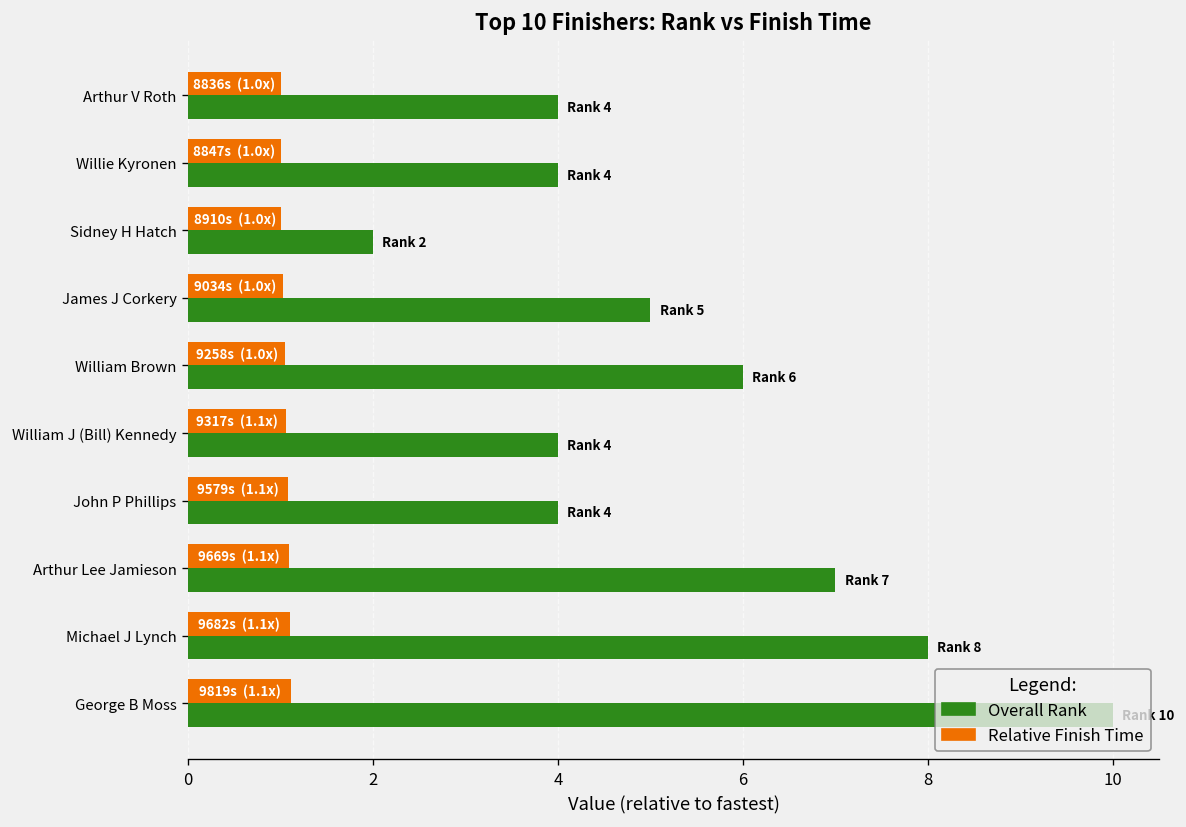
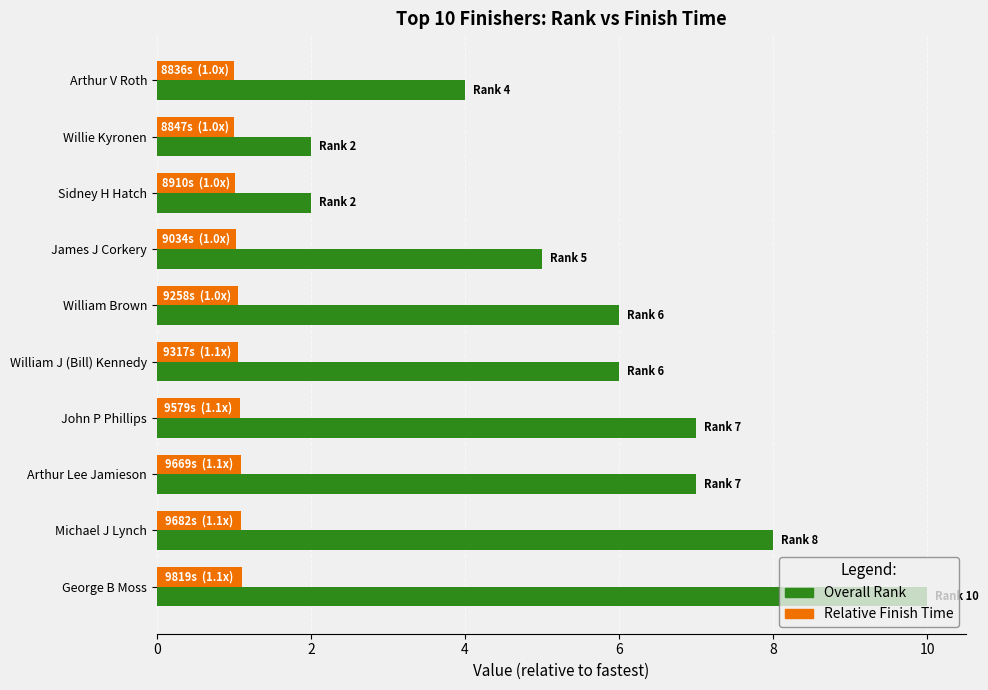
Overall Rank, Willie Kyronen: 4 -> 2
Overall Rank, William J (Bill) Kennedy: 4 -> 6
Overall Rank, John P Phillips: 4 -> 7
